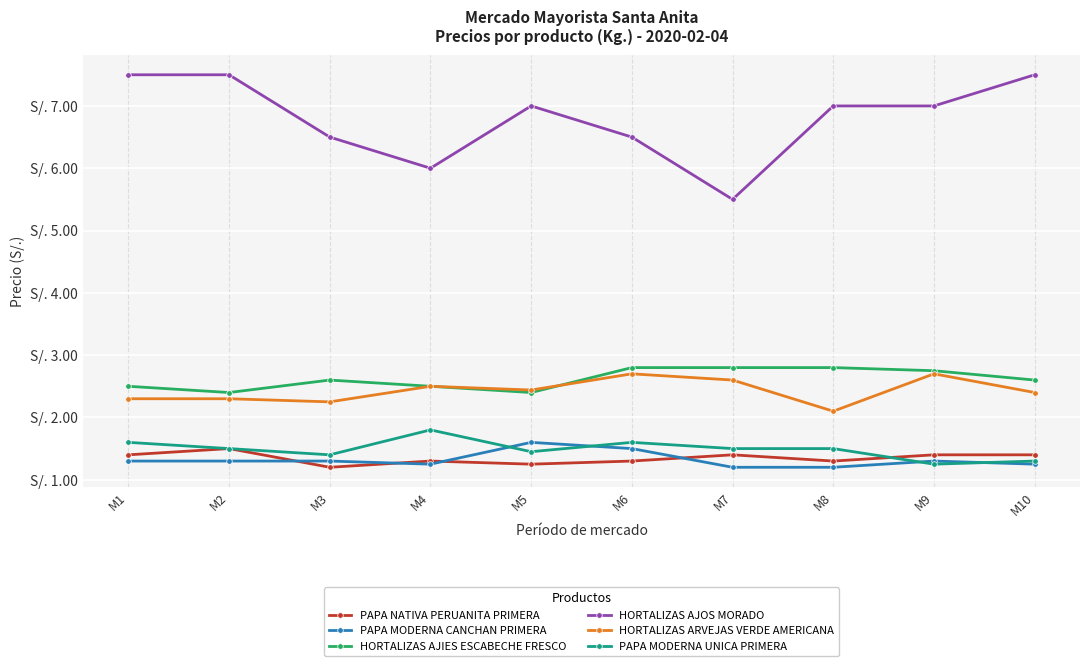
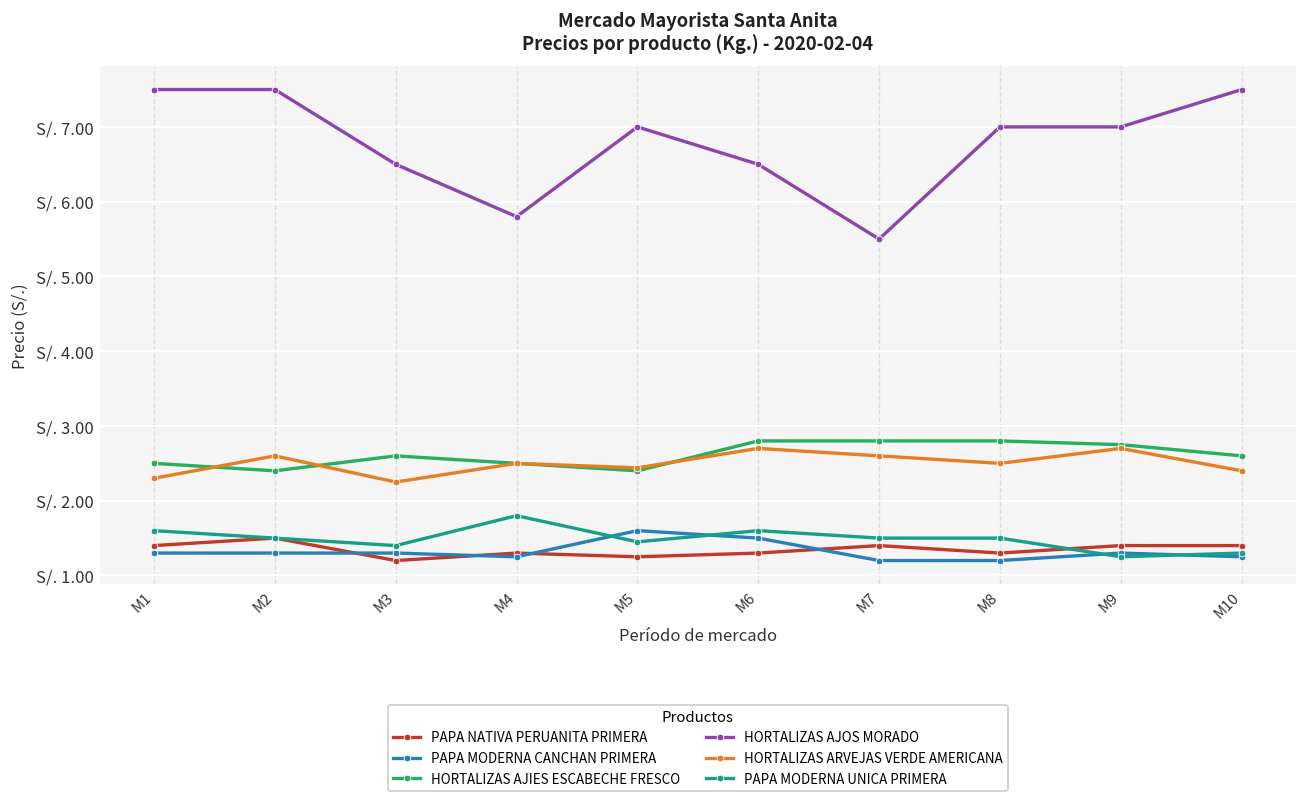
HORTALIZAS ARVEJAS VERDE AMERICANA, M2: S/. 2.3 -> S/. 2.6
HORTALIZAS AJOS MORADO, M4: S/. 6.0 -> S/. 5.8
HORTALIZAS ARVEJAS VERDE AMERICANA, M8: S/. 2.1 -> S/. 2.5
